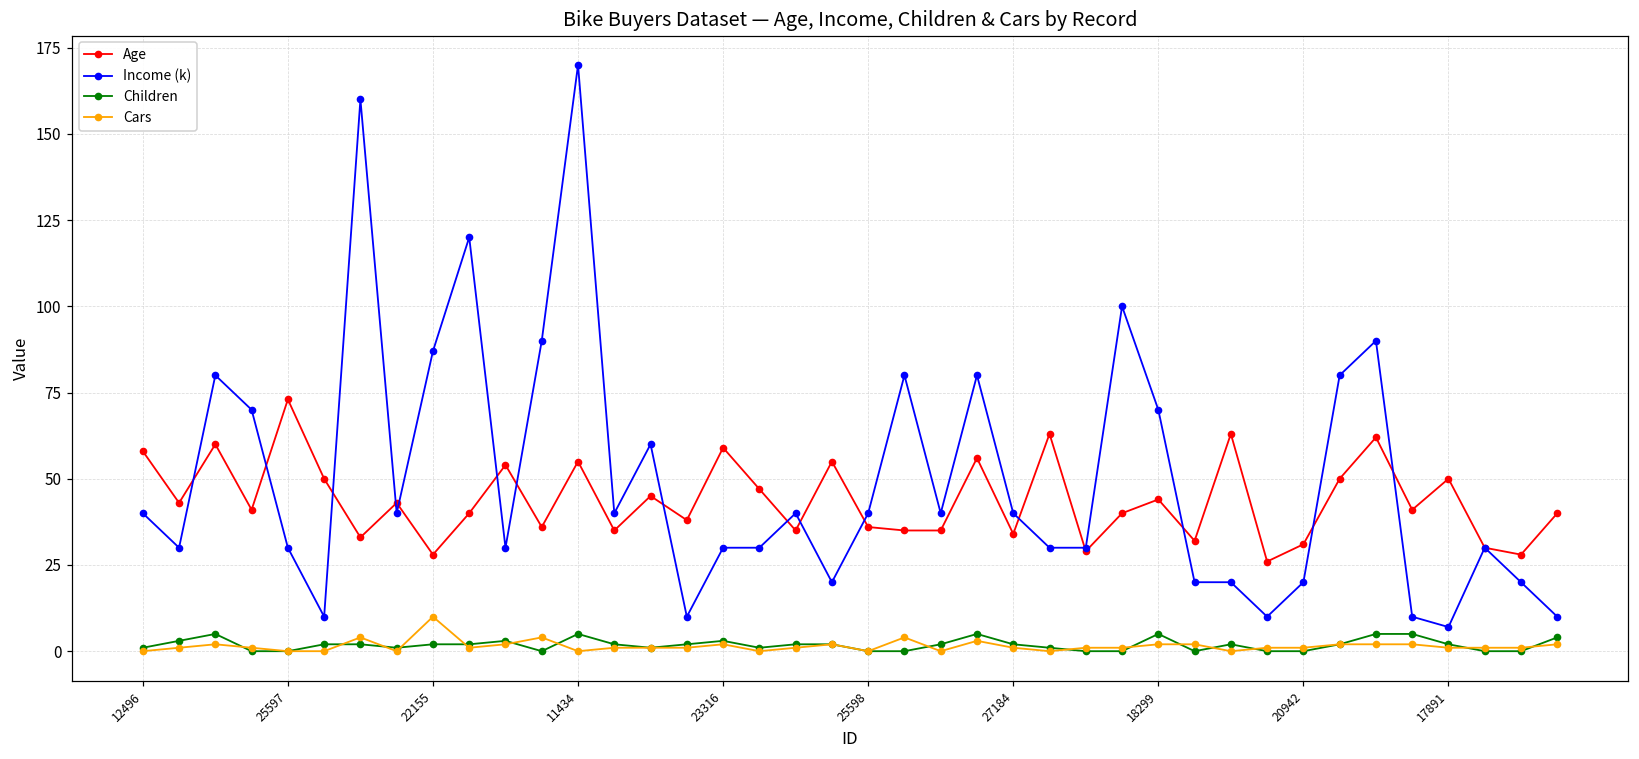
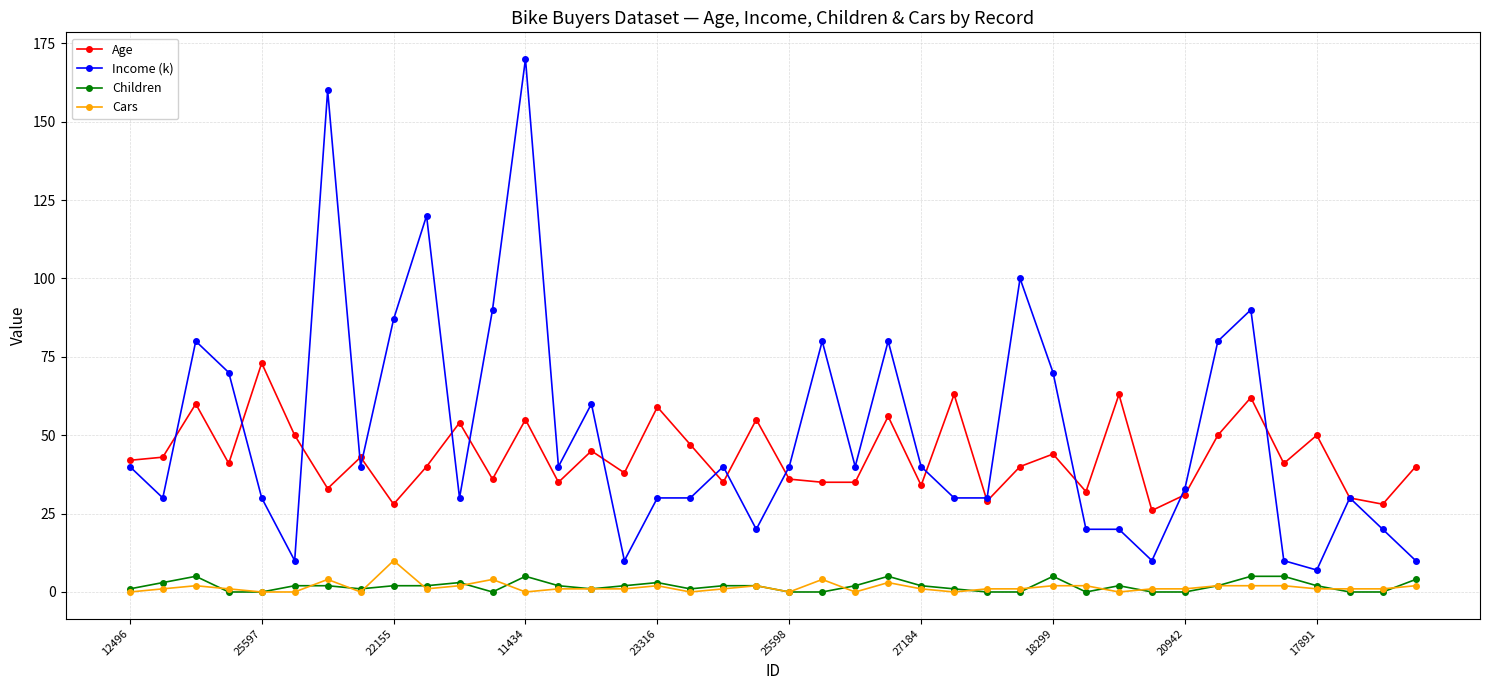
Age, 12496: 58 -> 42
Income (k), 20942: 20 -> 33
